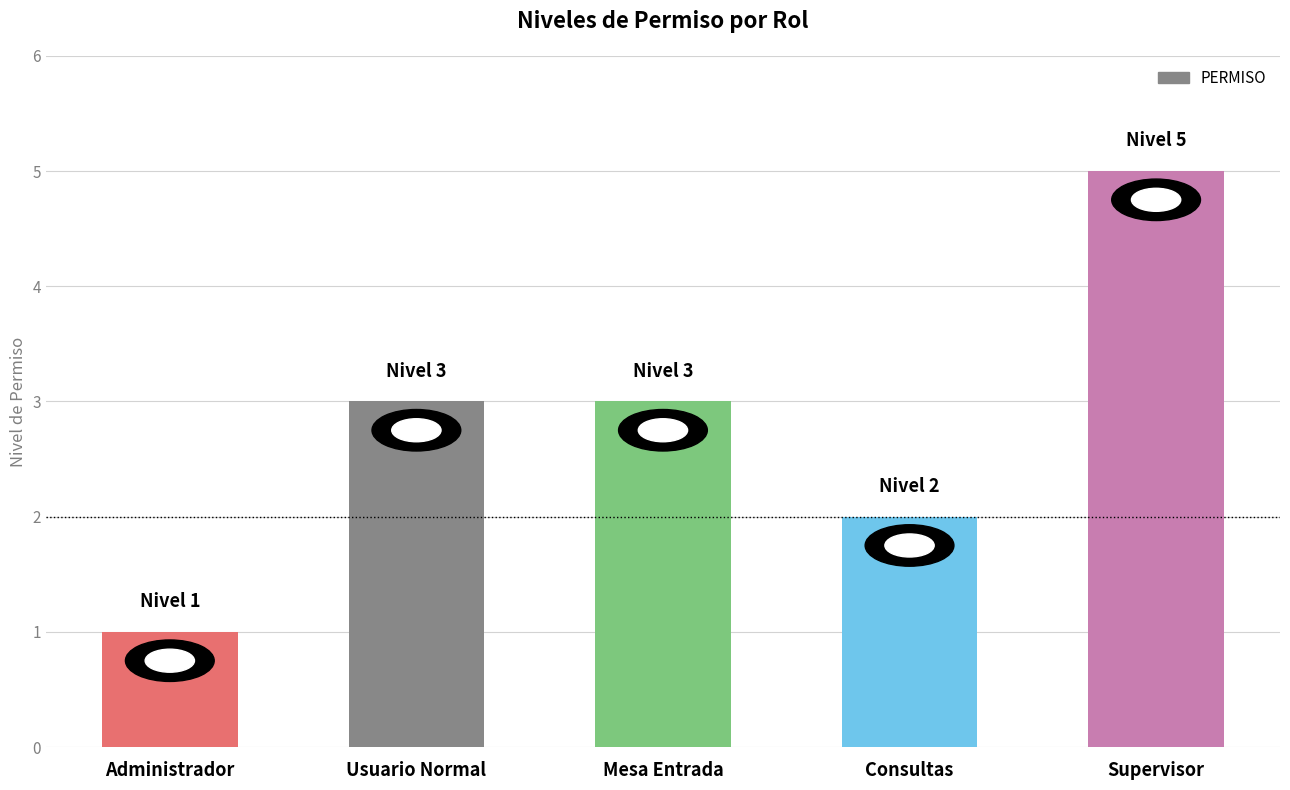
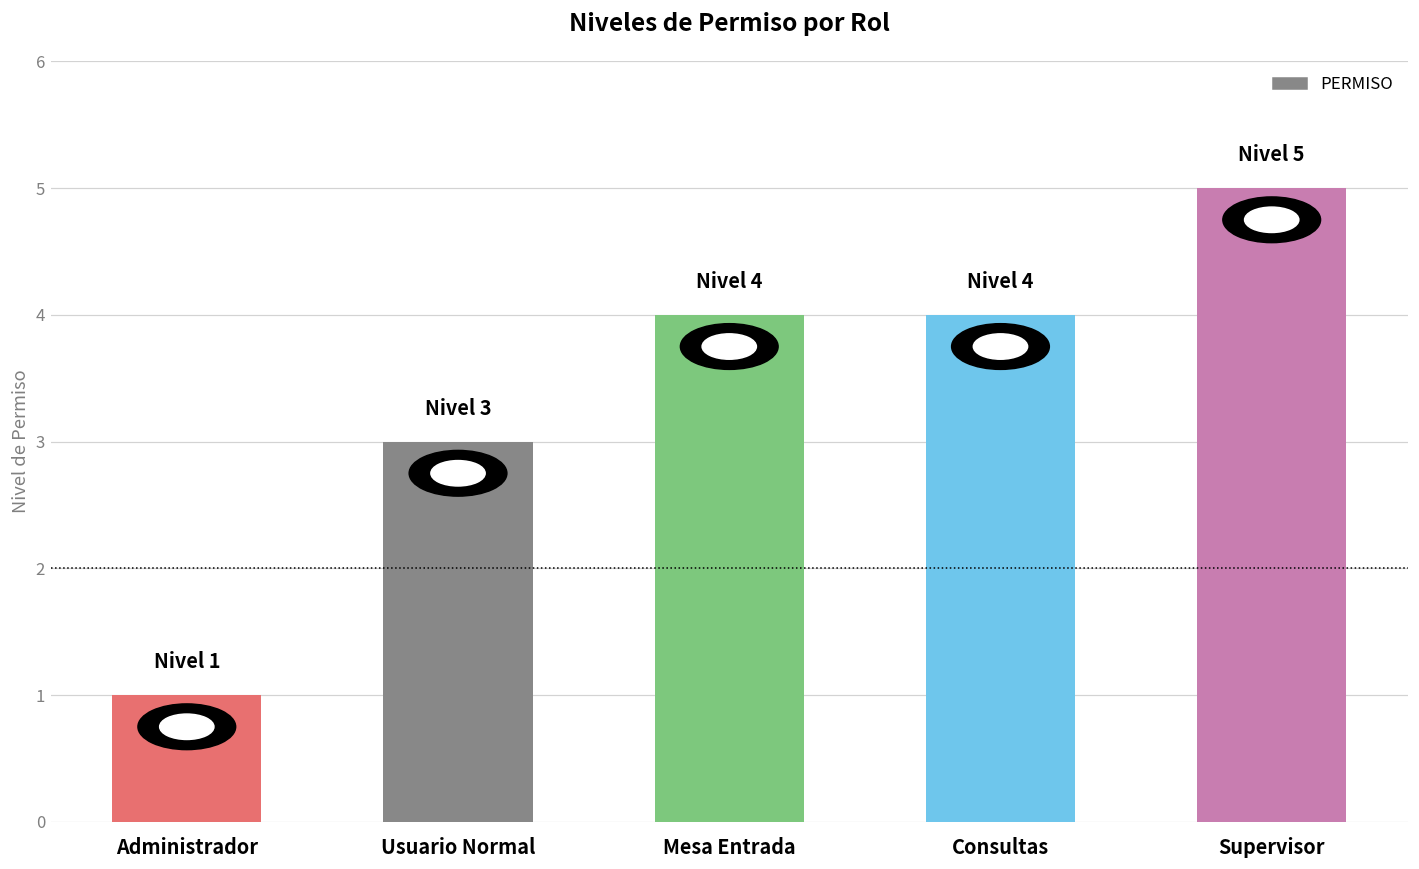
Mesa Entrada: 3 -> 4
Consultas: 2 -> 4
